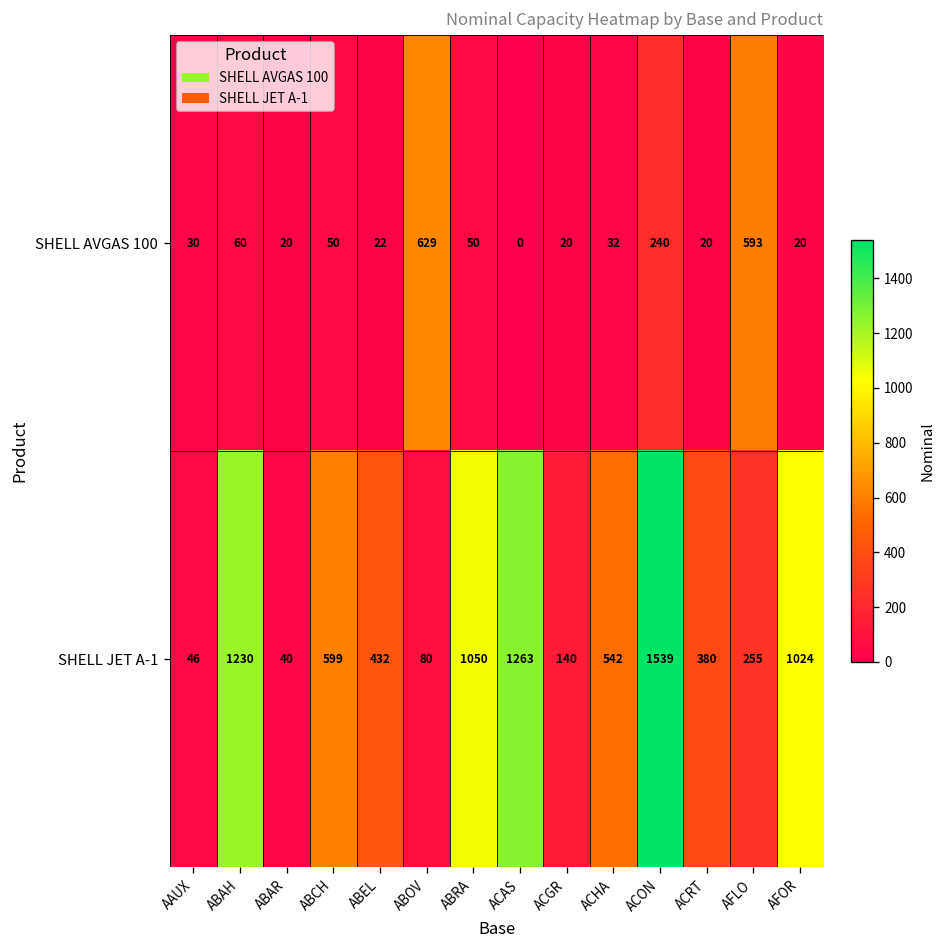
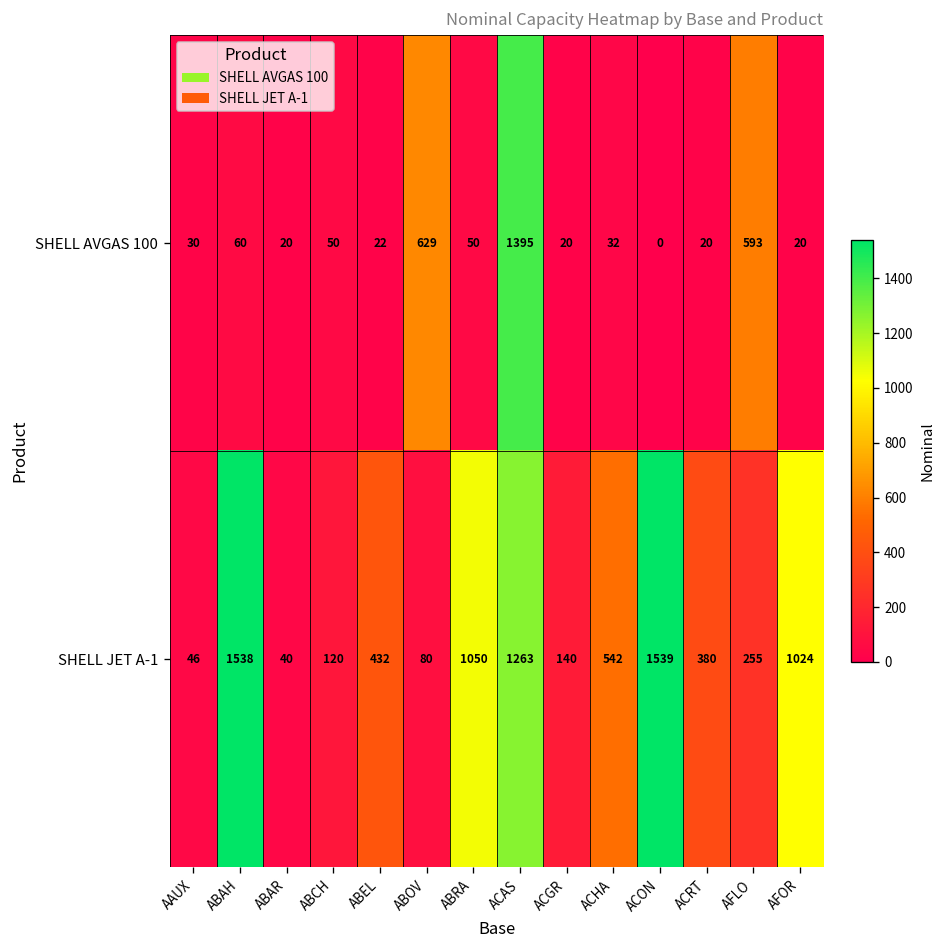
SHELL AVGAS 100, ACAS: 0 -> 1395
SHELL AVGAS 100, ACON: 240 -> 0
SHELL JET A-1, ABAH: 1230 -> 1538
SHELL JET A-1, ABCH: 599 -> 120
